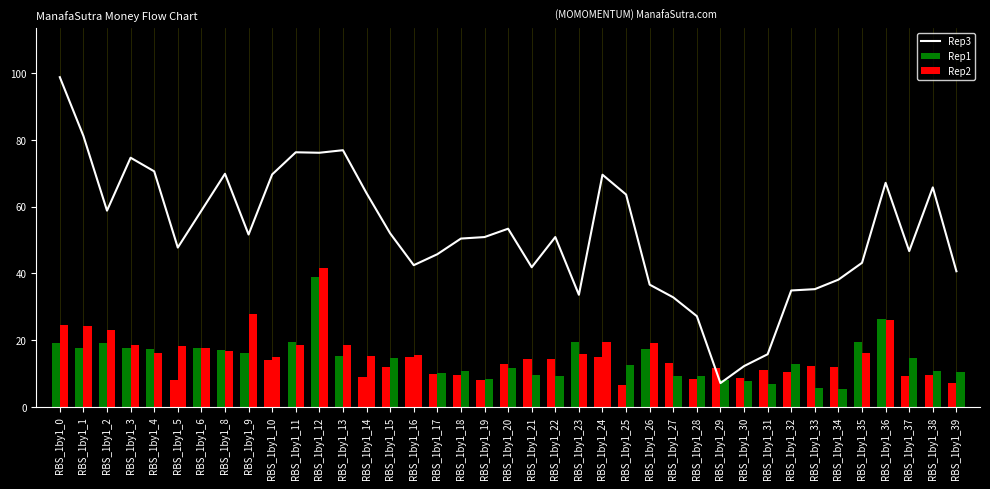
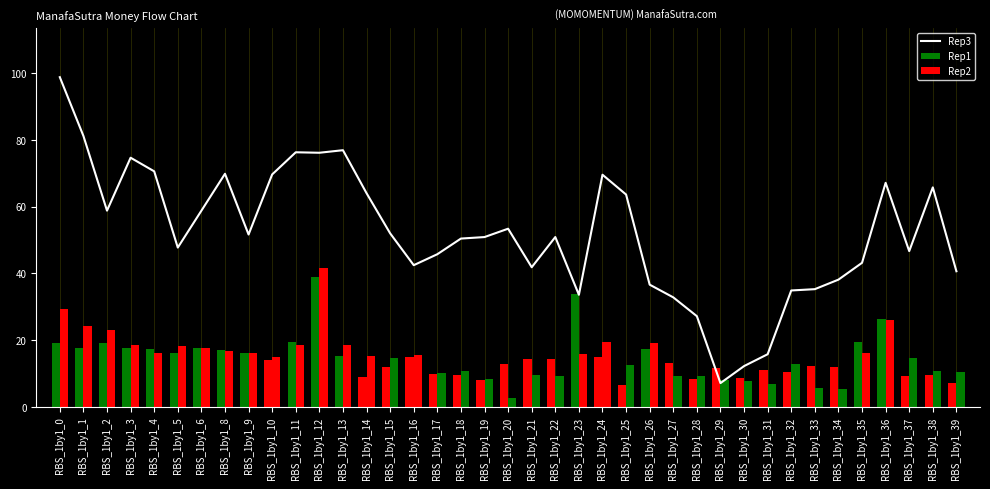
Rep2, RBS_1by1_0: 24 -> 29
Rep1, RBS_1by1_5: 8 -> 16
Rep2, RBS_1by1_9: 28 -> 16
Rep2, RBS_1by1_20: 12 -> 3
Rep1, RBS_1by1_23: 20 -> 34
